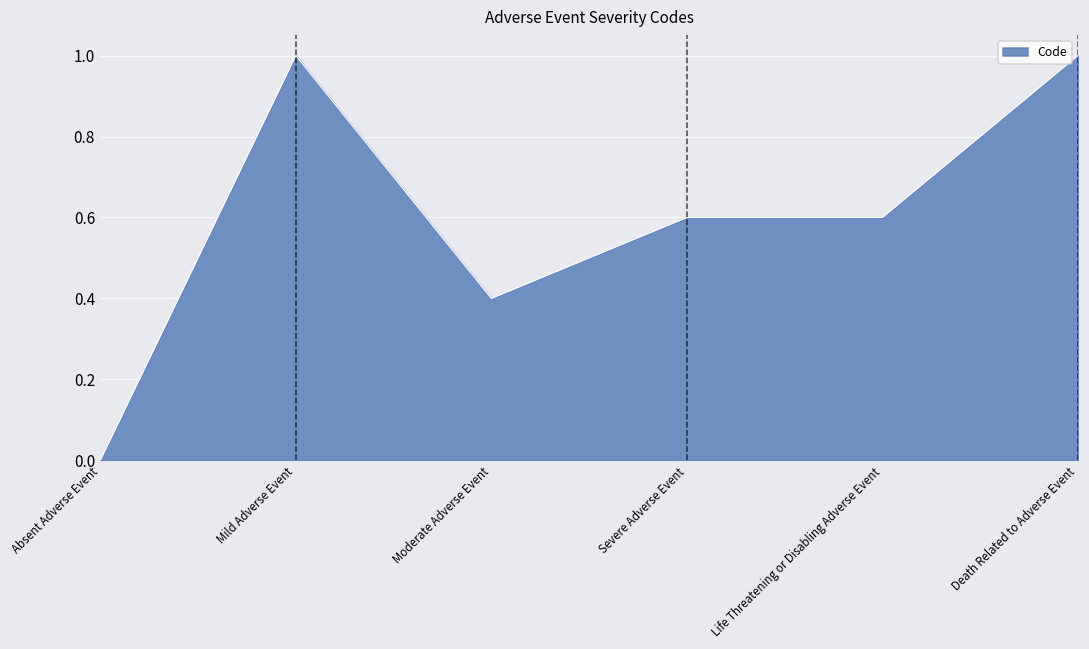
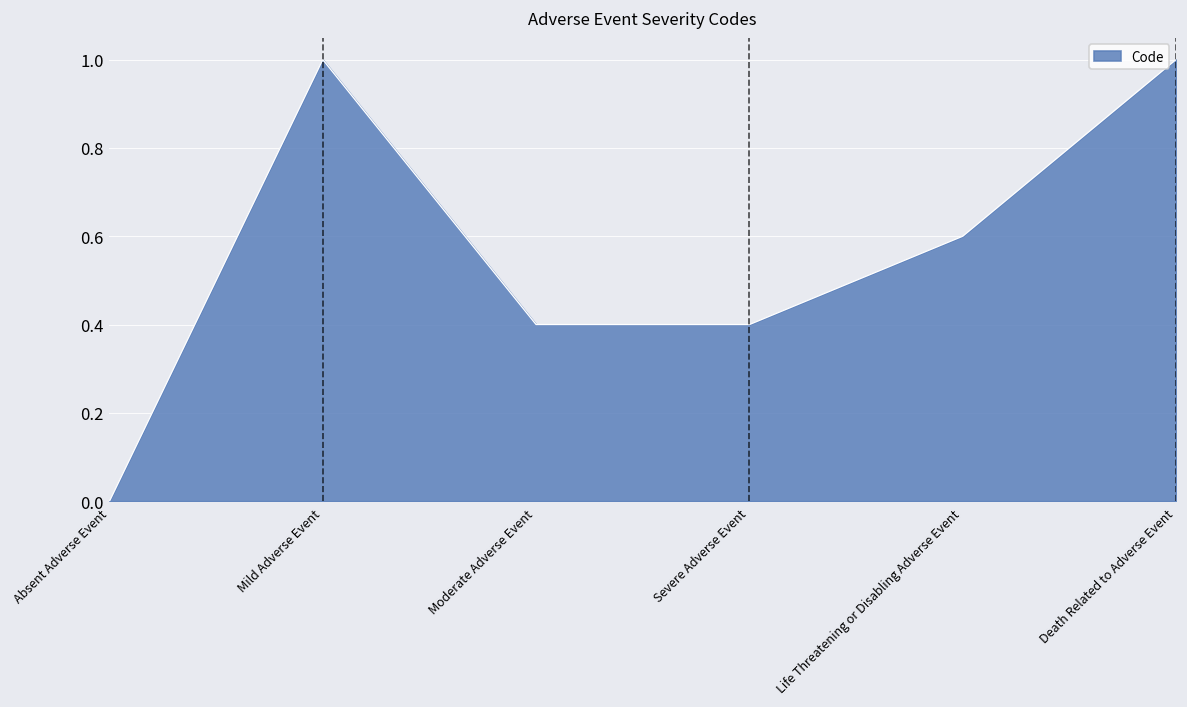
Severe Adverse Event: 0.60 -> 0.40
